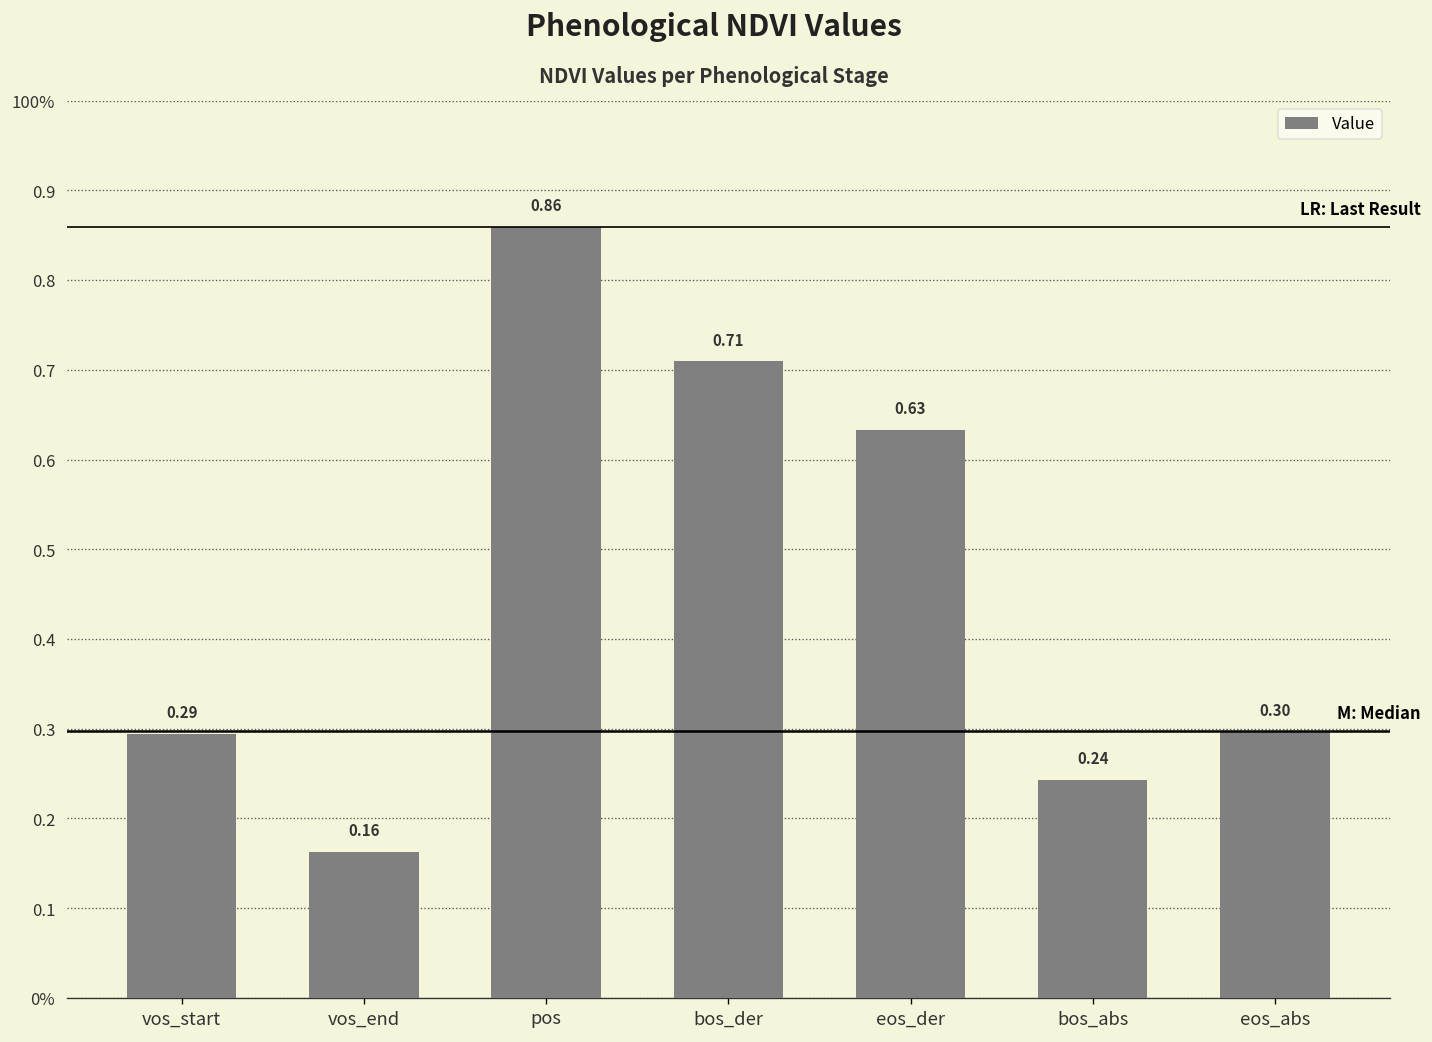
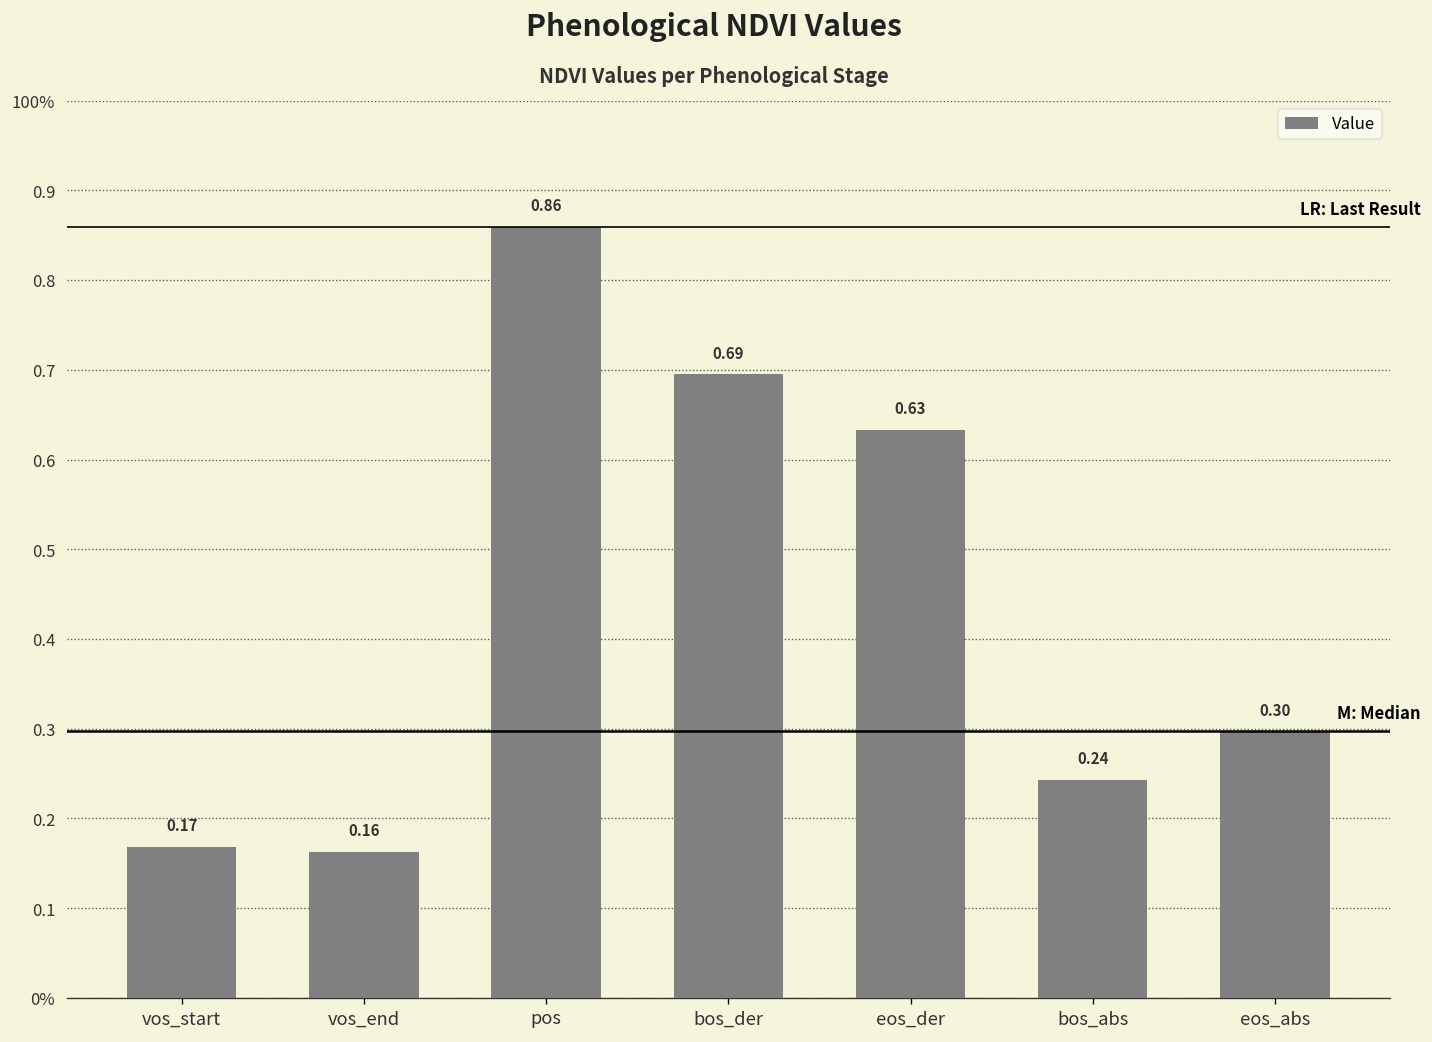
vos_start: 0.29 -> 0.17
bos_der: 0.71 -> 0.69
